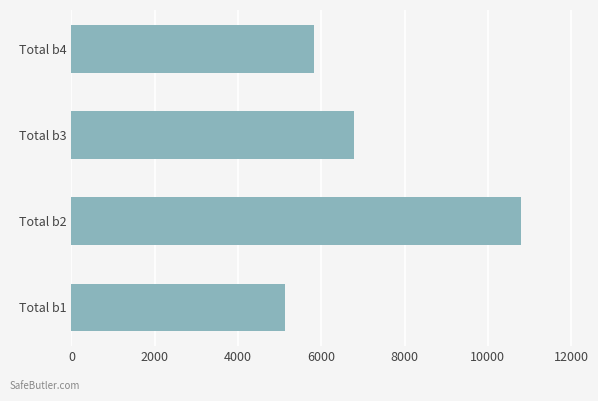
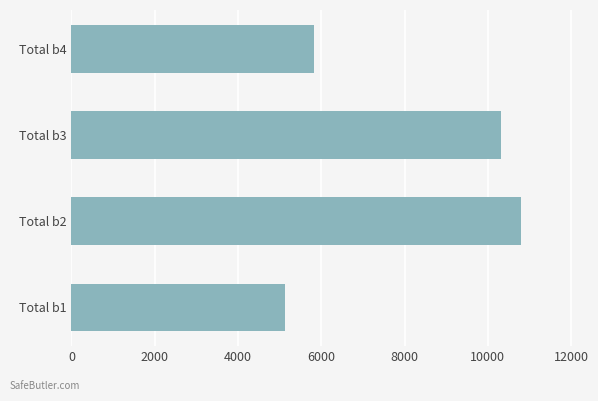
Total b3: 6800 -> 10300
